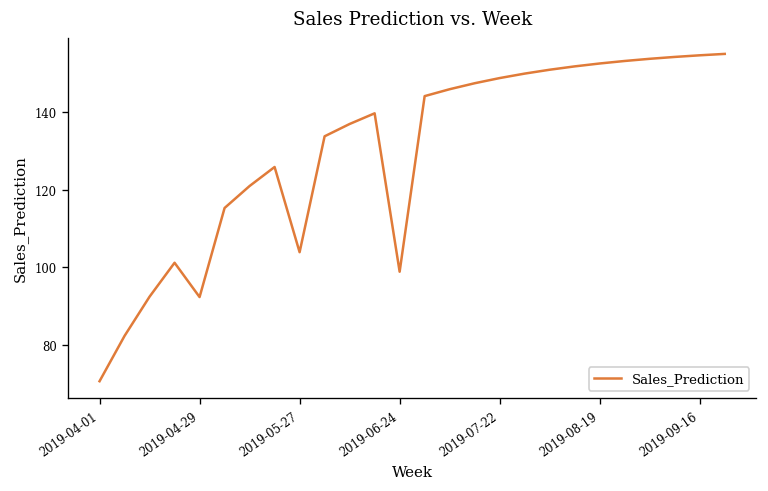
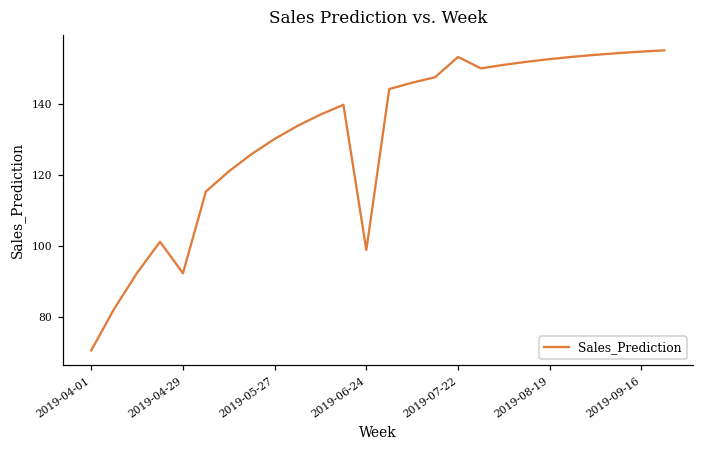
2019-05-27: 104 -> 130
2019-07-22: 149 -> 153
